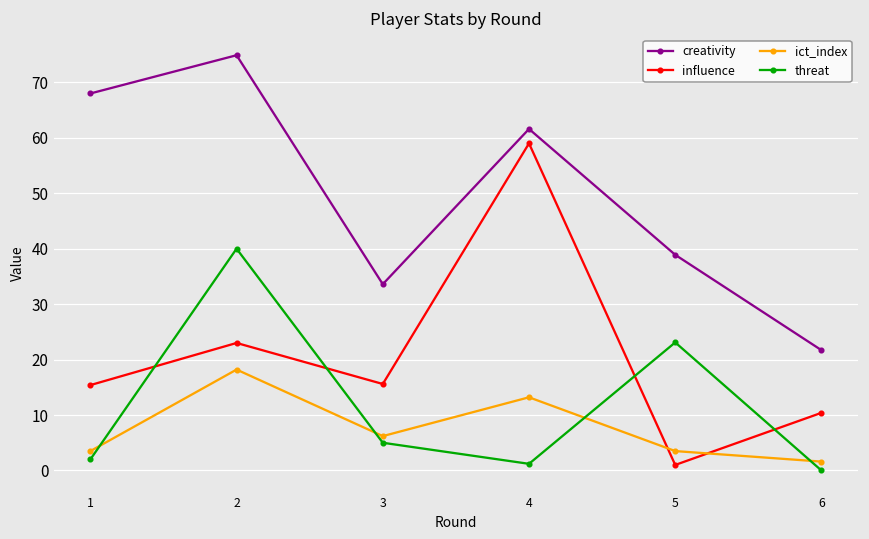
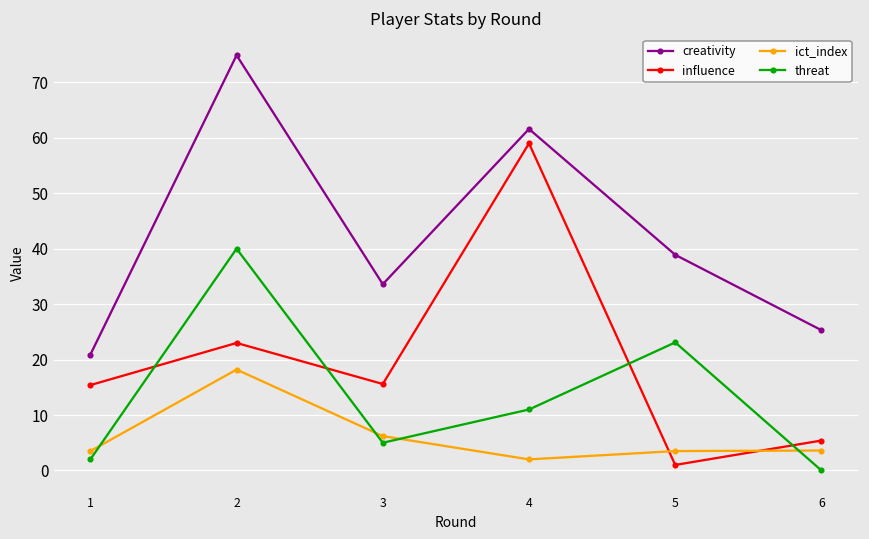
creativity, 1: 68 -> 21
ict_index, 4: 13 -> 2
threat, 4: 1 -> 11
creativity, 6: 22 -> 25
influence, 6: 10 -> 5
ict_index, 6: 2 -> 4
